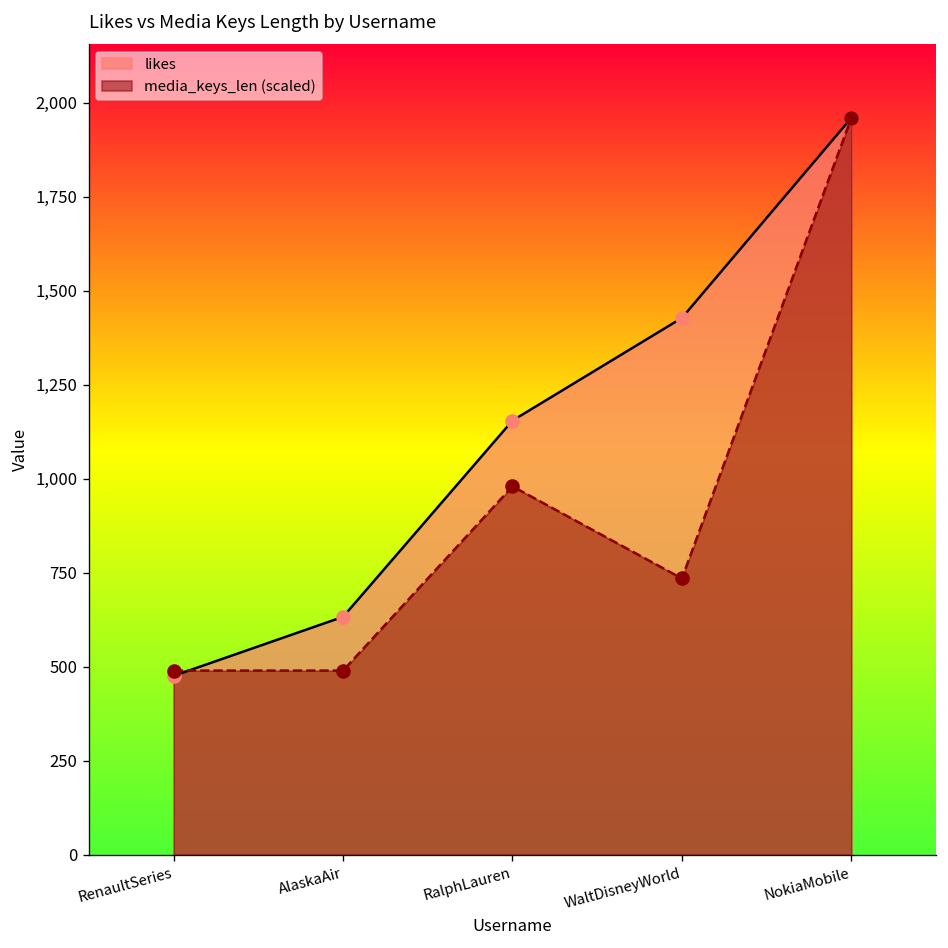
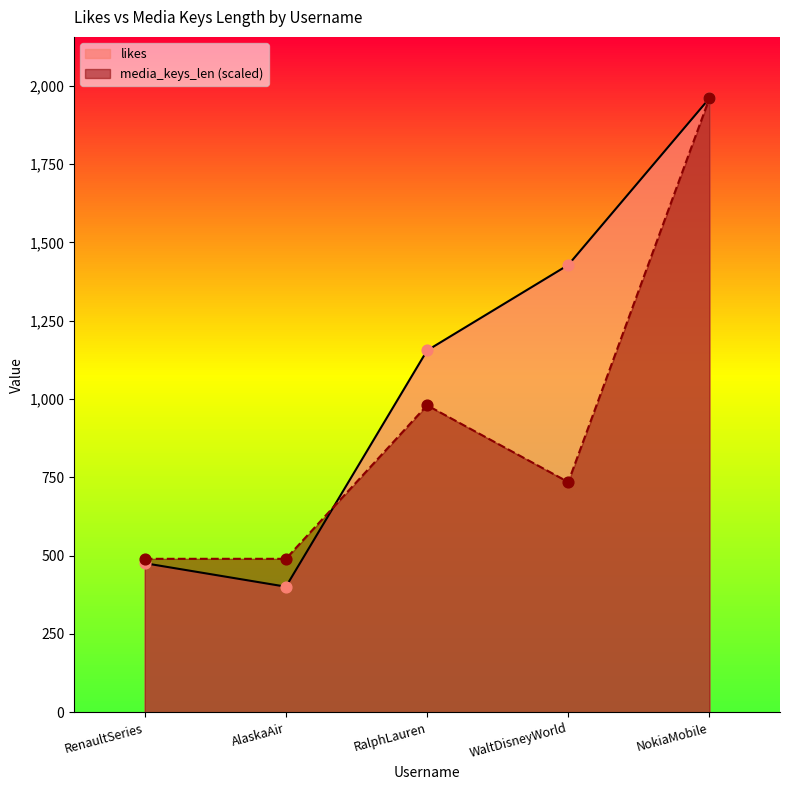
likes, AlaskaAir: 630 -> 400
